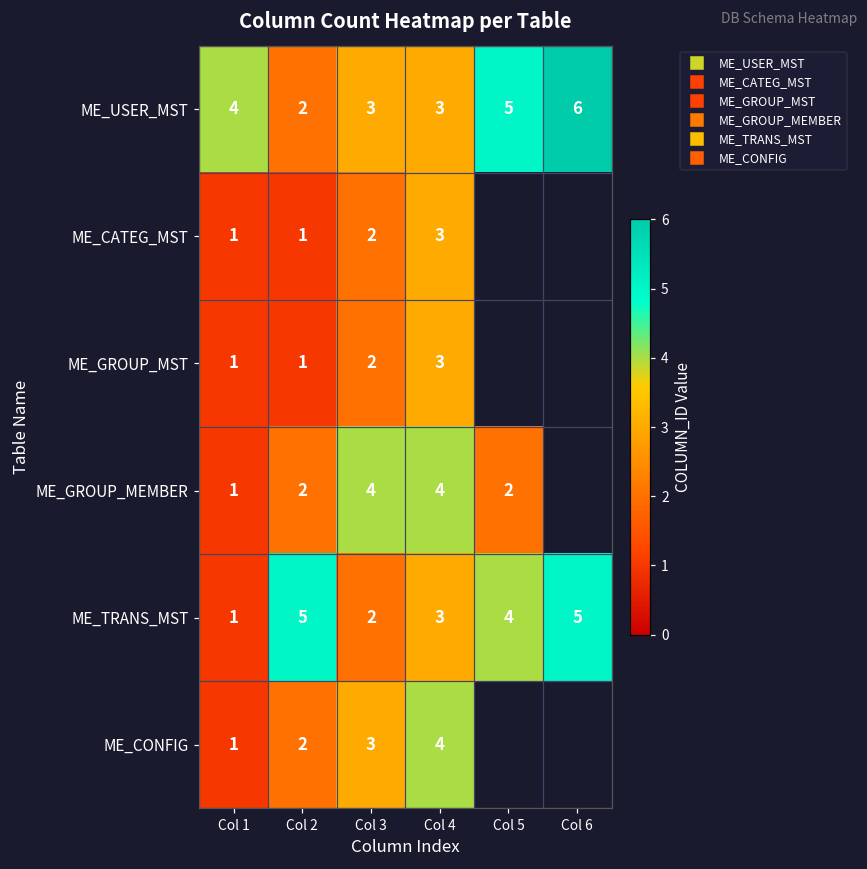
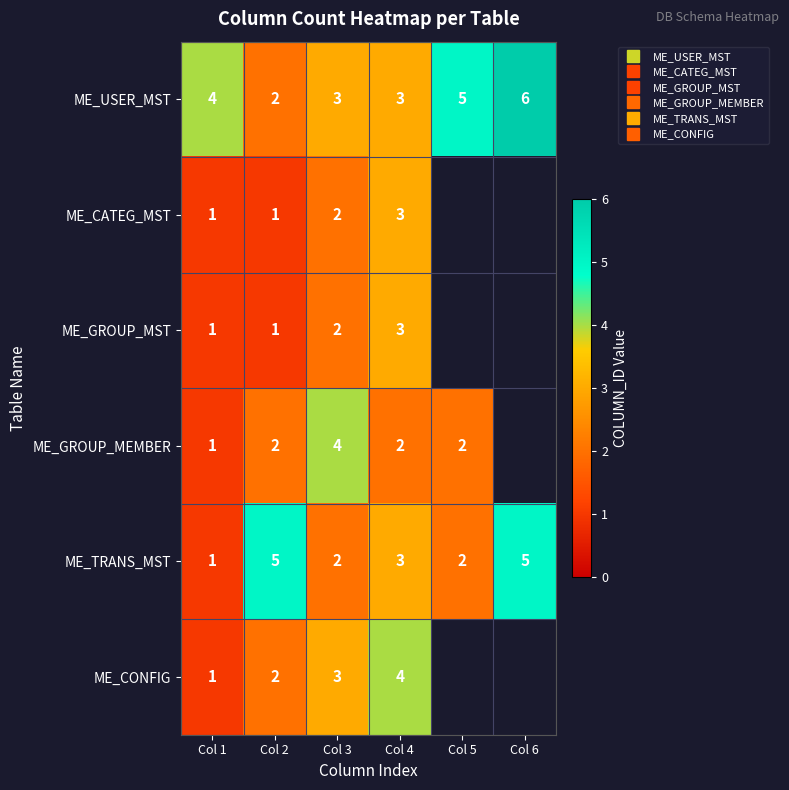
ME_GROUP_MEMBER, Col 4: 4 -> 2
ME_TRANS_MST, Col 5: 4 -> 2
